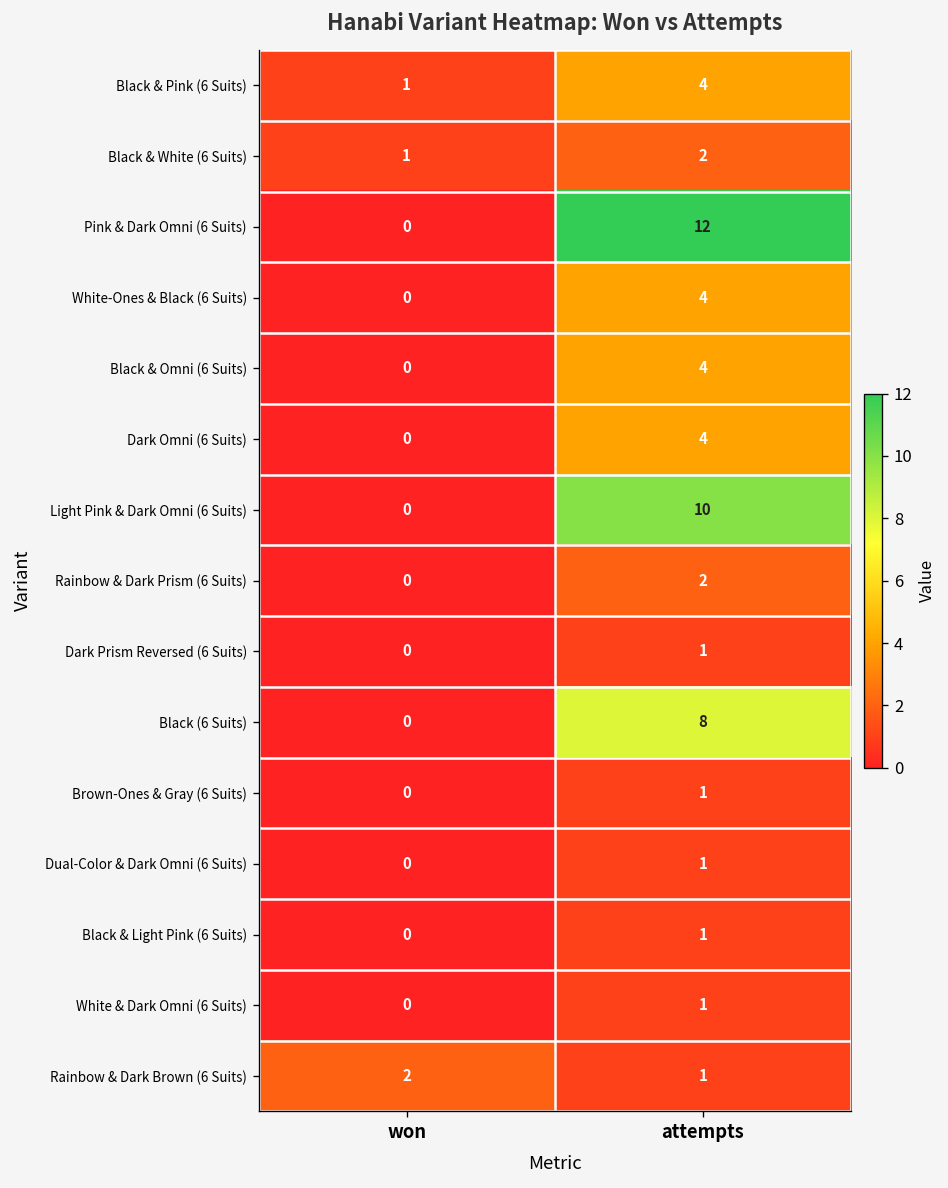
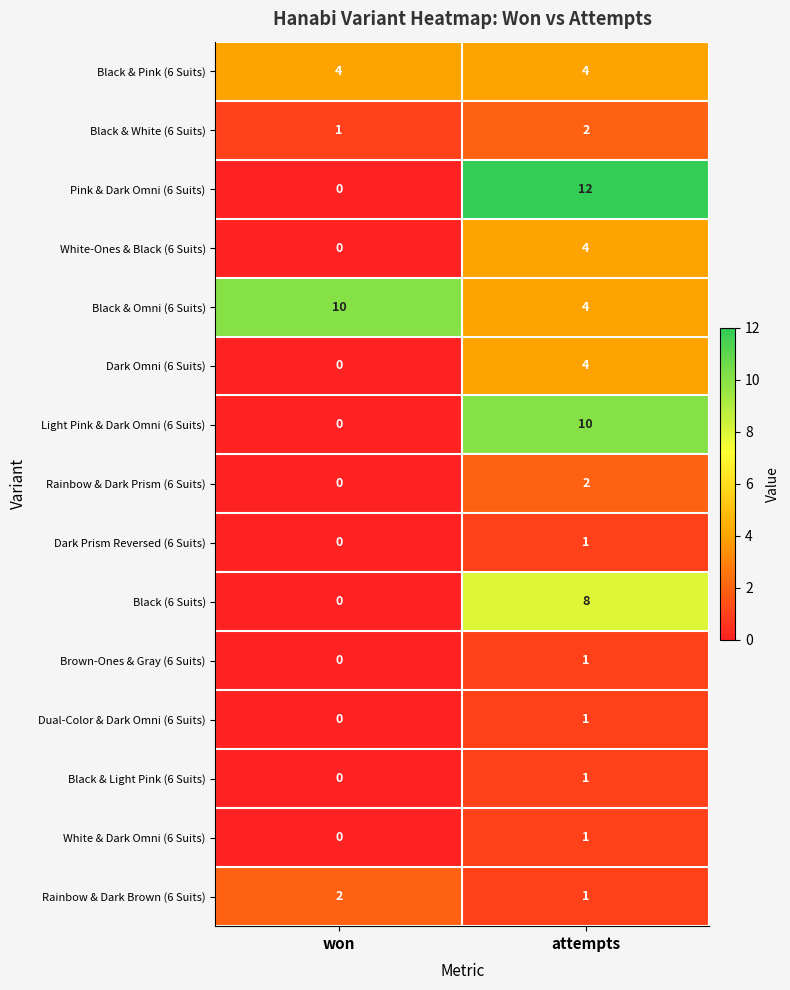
Black & Pink (6 Suits), won: 1 -> 4
Black & Omni (6 Suits), won: 0 -> 10
